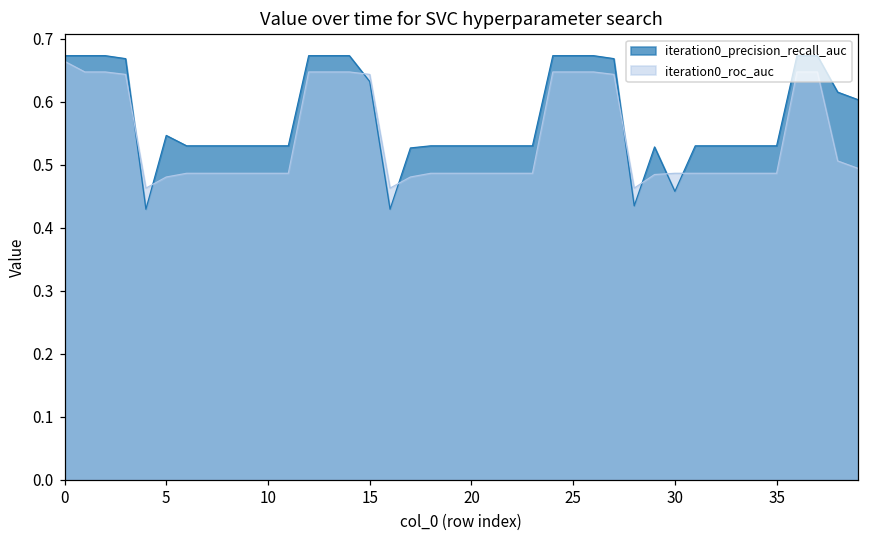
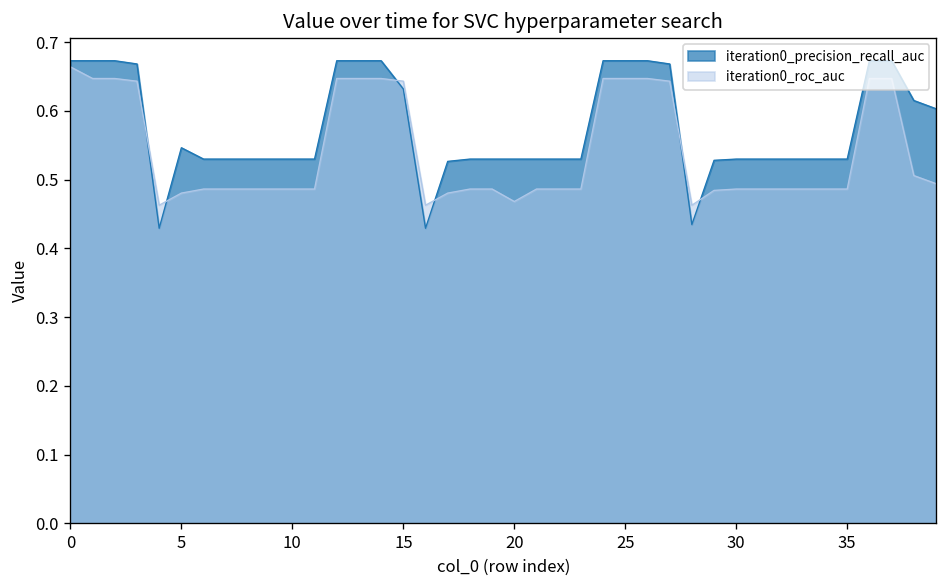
iteration0_roc_auc, 20: 0.49 -> 0.47
iteration0_precision_recall_auc, 30: 0.46 -> 0.53
